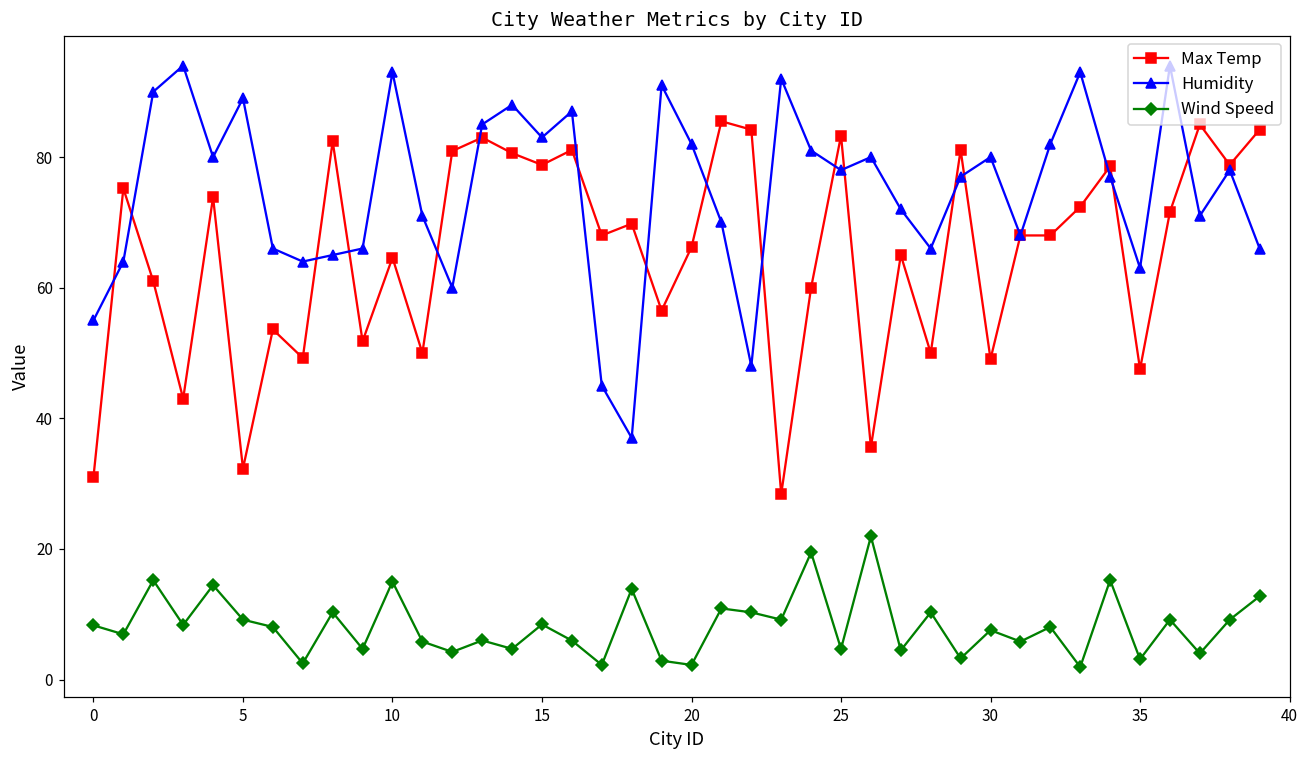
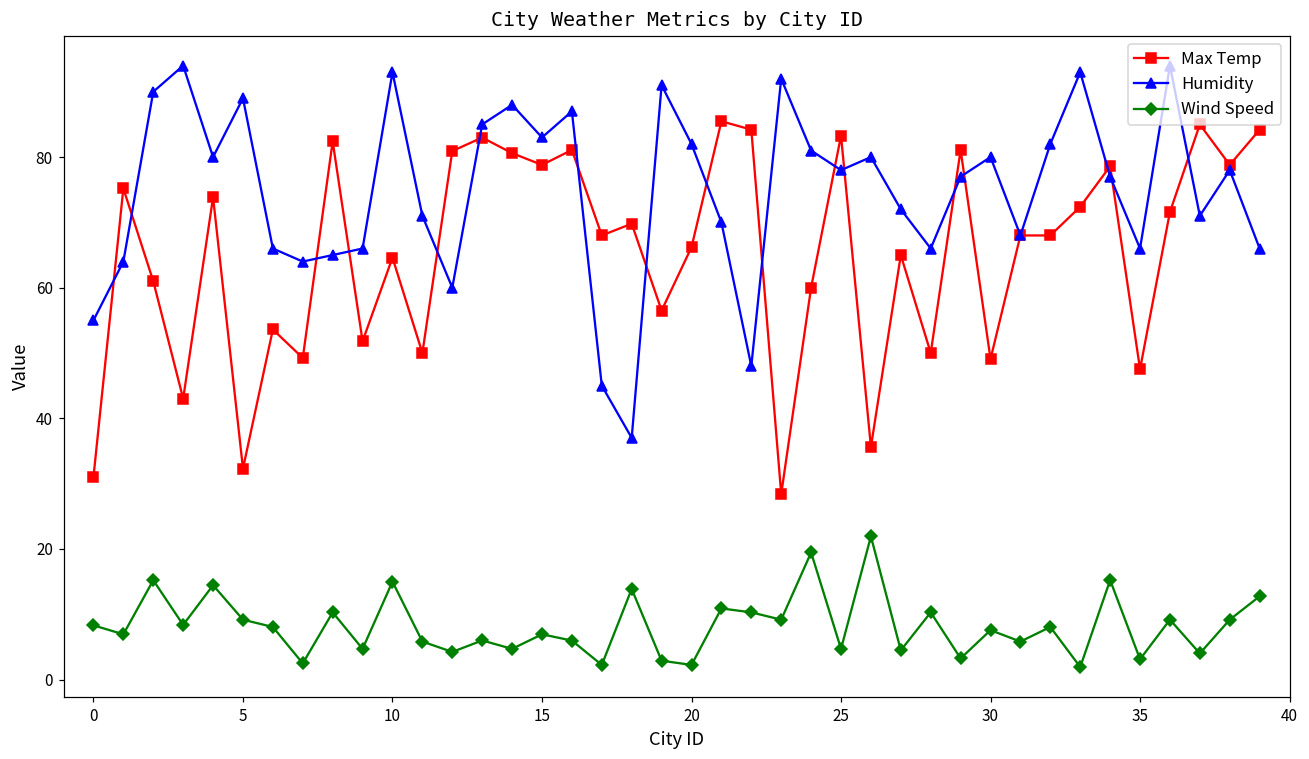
Wind Speed, 15: 8 -> 7
Humidity, 35: 63 -> 66
